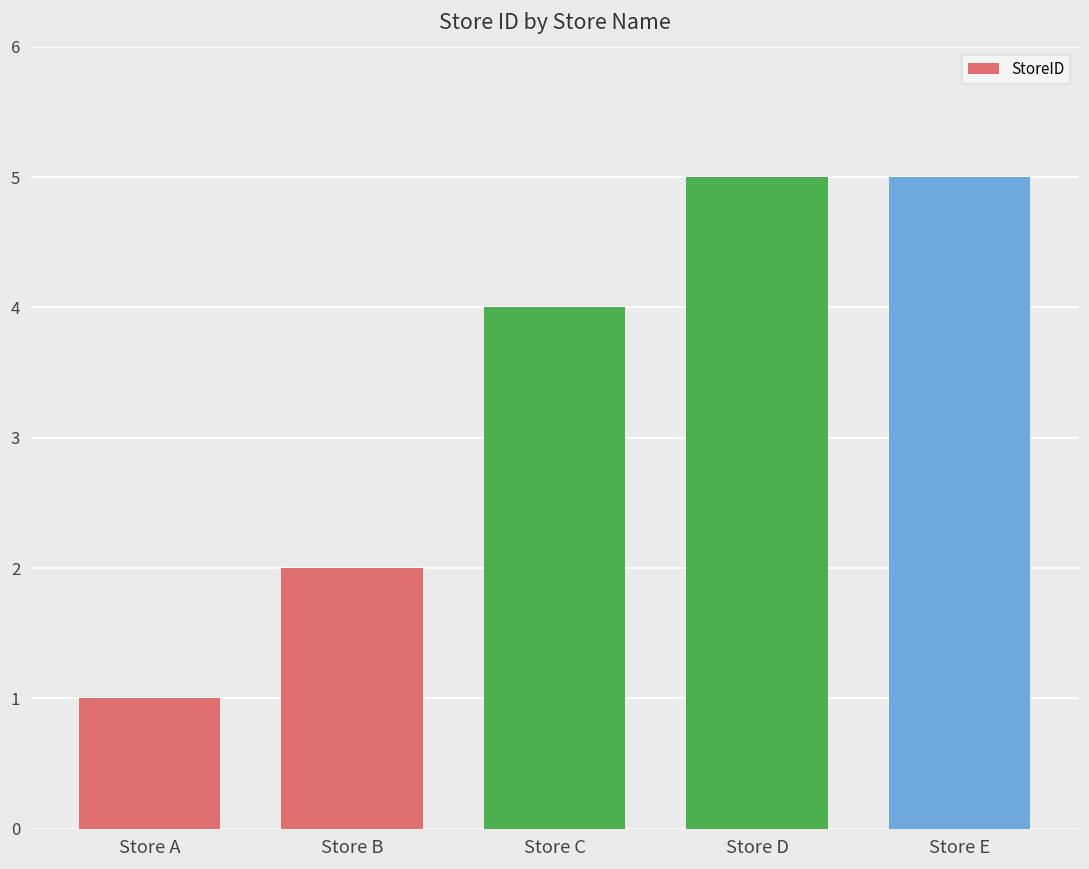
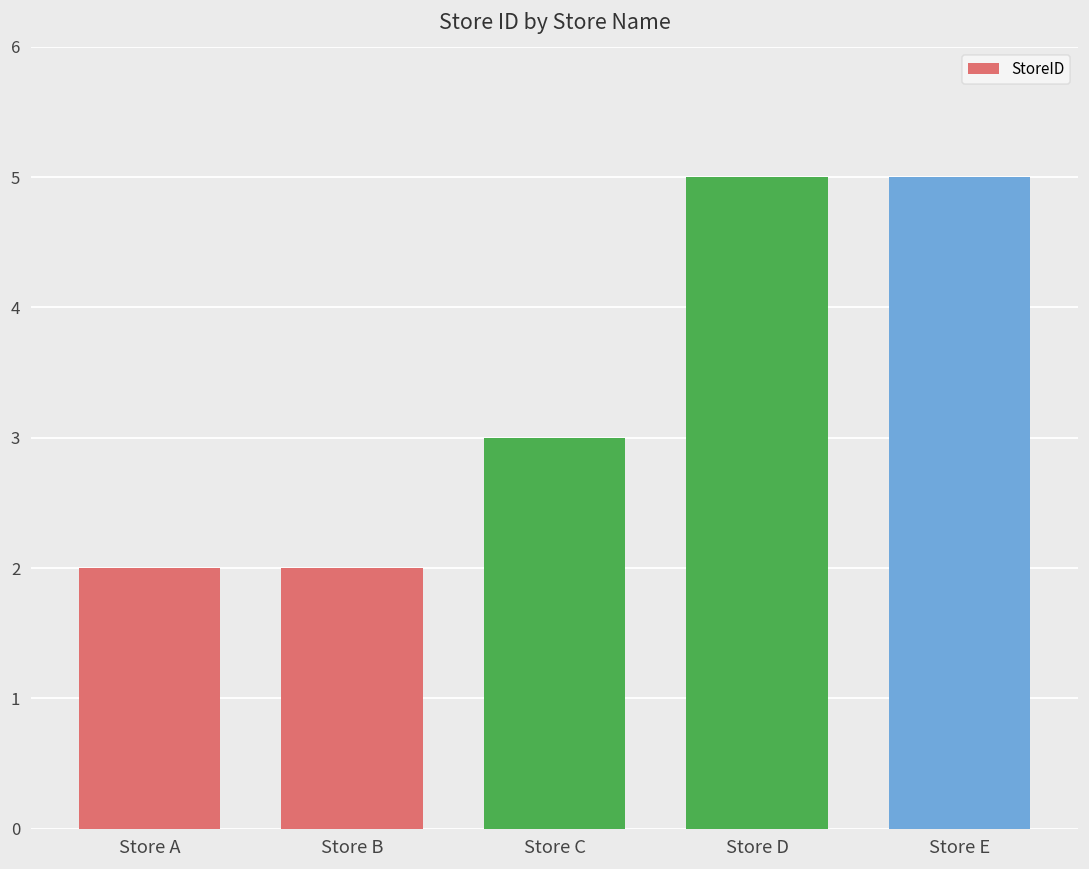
Store A: 1 -> 2
Store C: 4 -> 3
